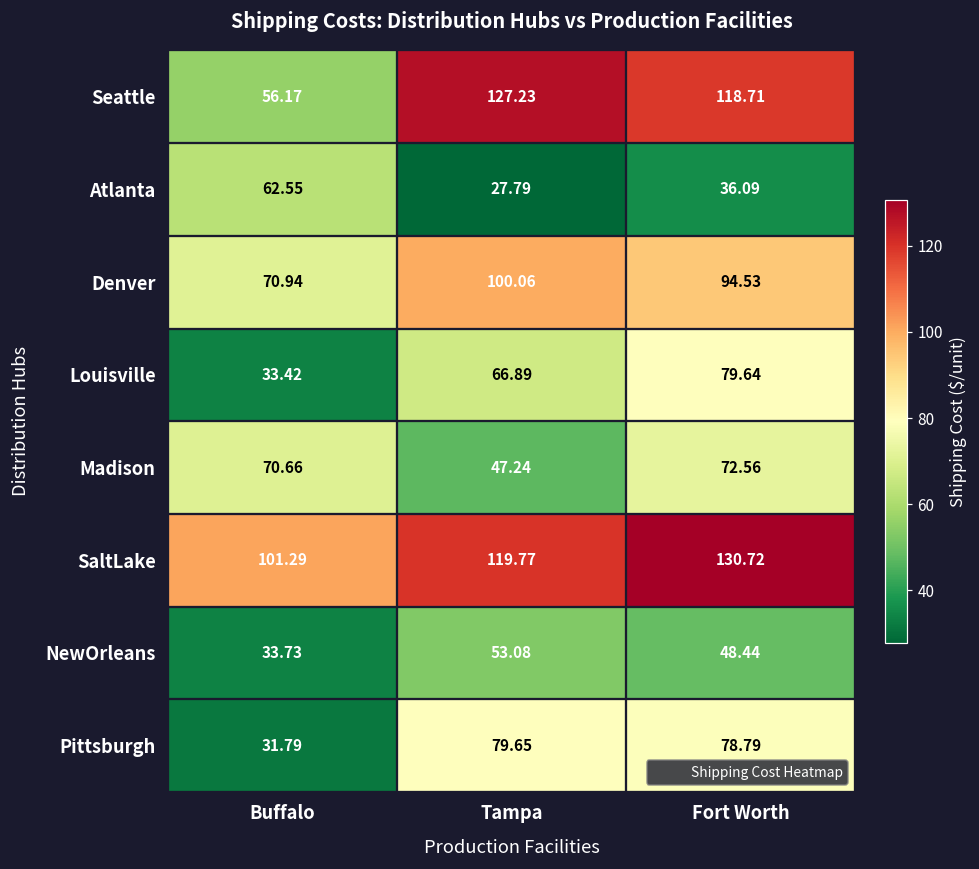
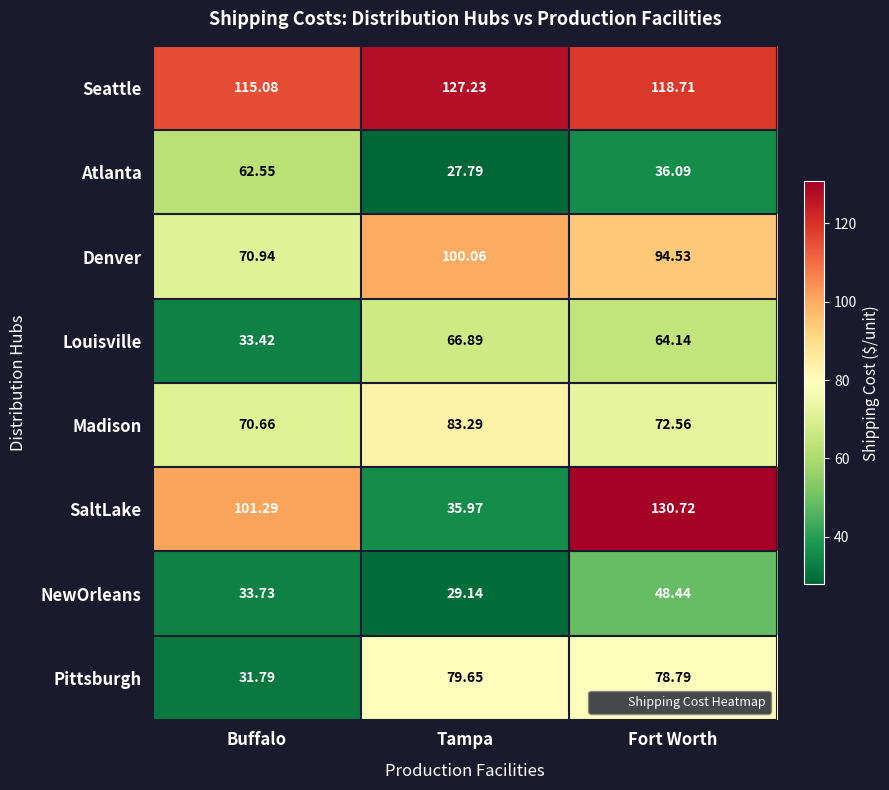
Seattle, Buffalo: 56.17 -> 115.08
Louisville, Fort Worth: 79.64 -> 64.14
Madison, Tampa: 47.24 -> 83.29
SaltLake, Tampa: 119.77 -> 35.97
NewOrleans, Tampa: 53.08 -> 29.14
